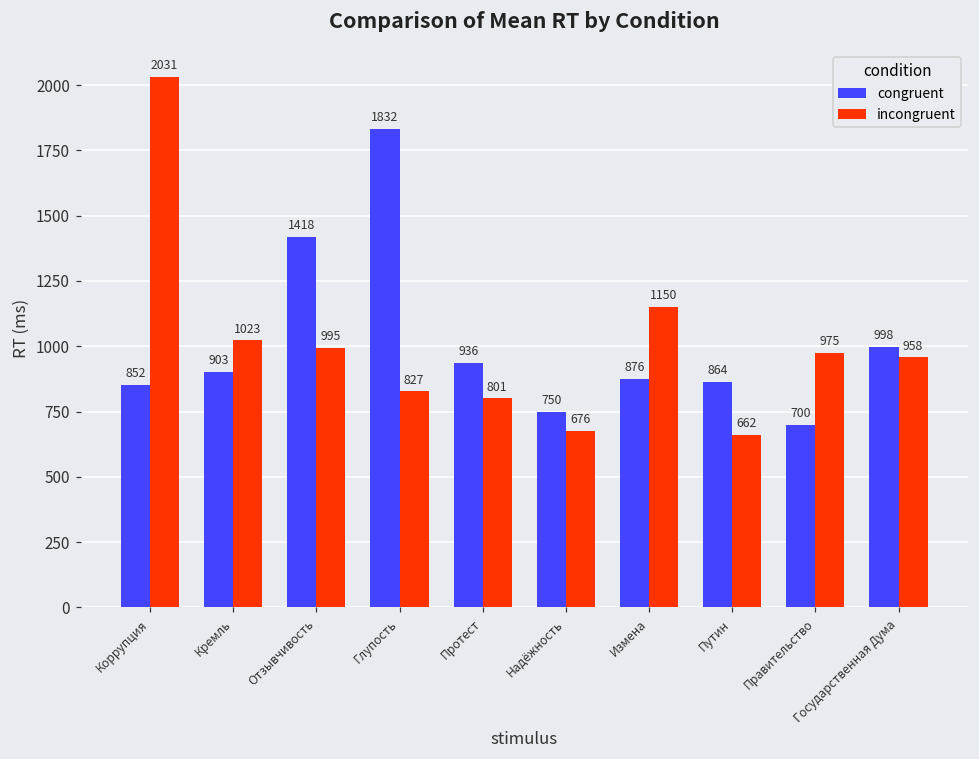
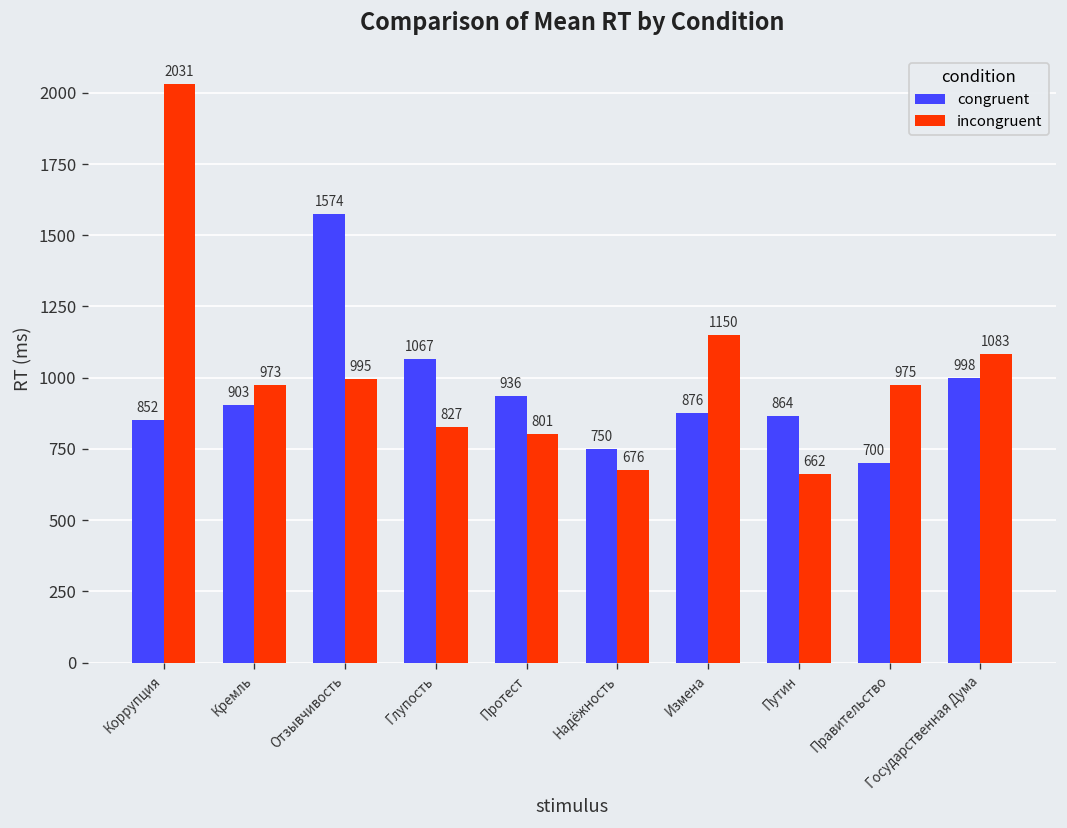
incongruent, Кремль: 1023 -> 973
congruent, Отзывчивость: 1418 -> 1574
congruent, Глупость: 1832 -> 1067
incongruent, Государственная Дума: 958 -> 1083
